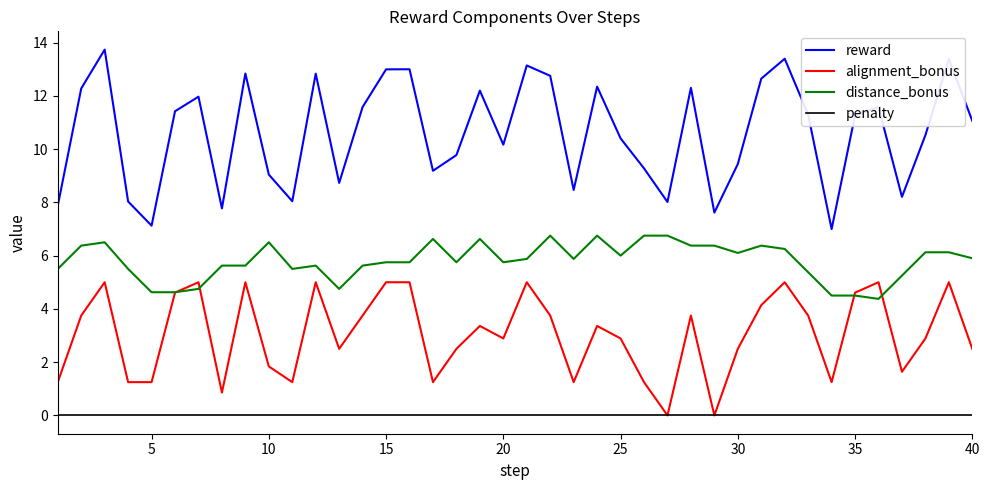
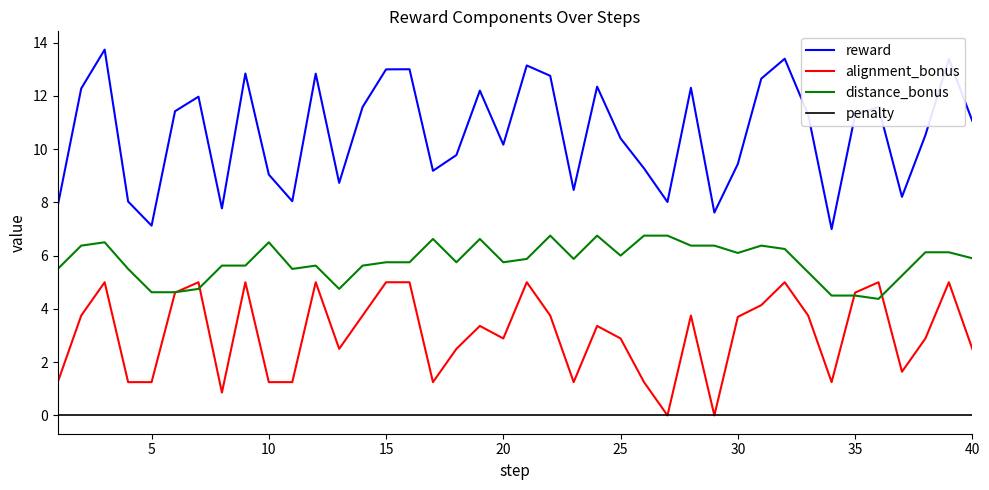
alignment_bonus, 10: 1.8 -> 1.3
alignment_bonus, 30: 2.5 -> 3.7
